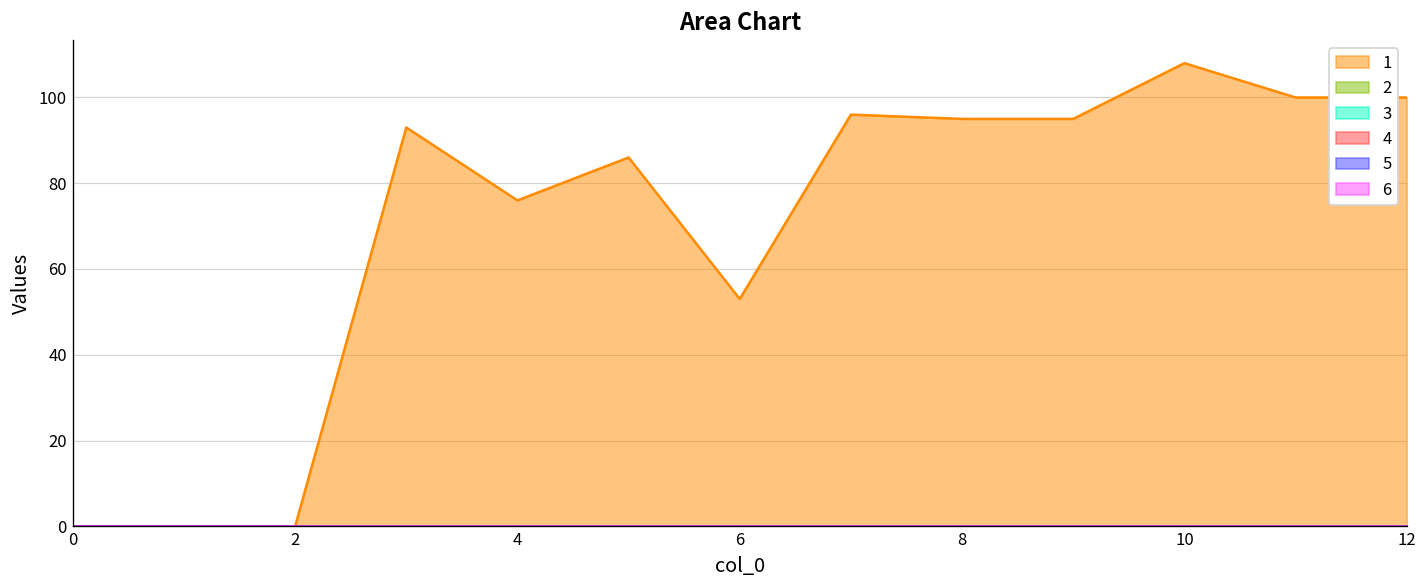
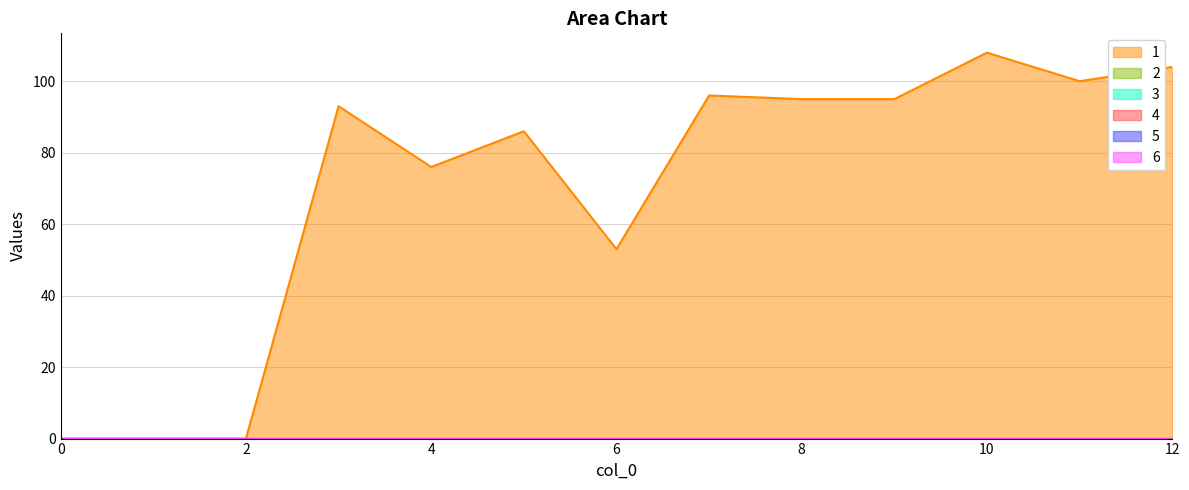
1, 12: 100 -> 104
